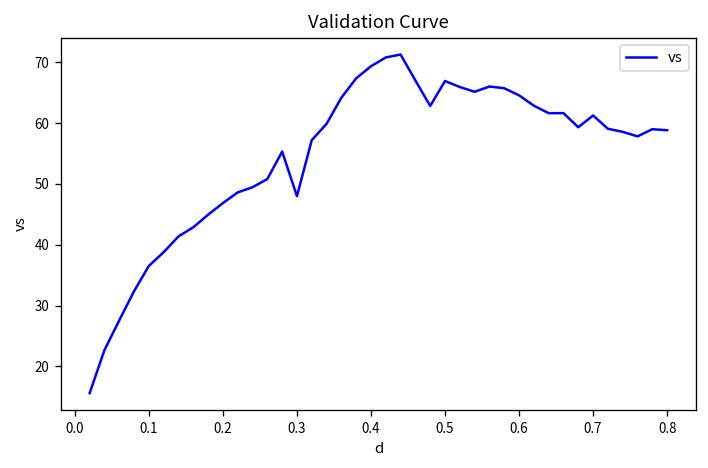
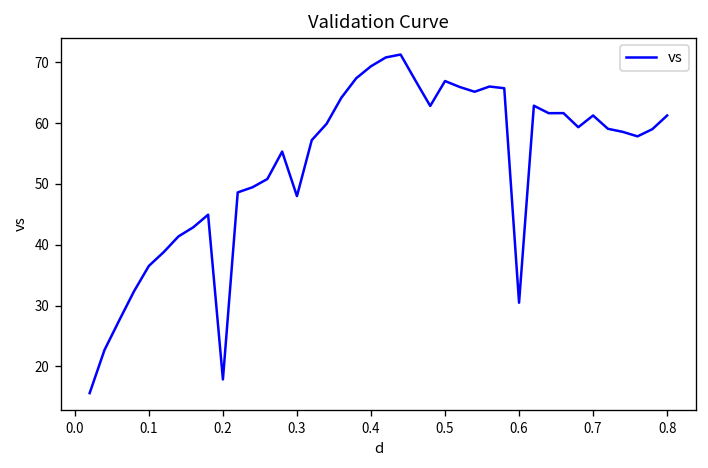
0.2: 47 -> 18
0.6: 65 -> 30
0.8: 59 -> 61
